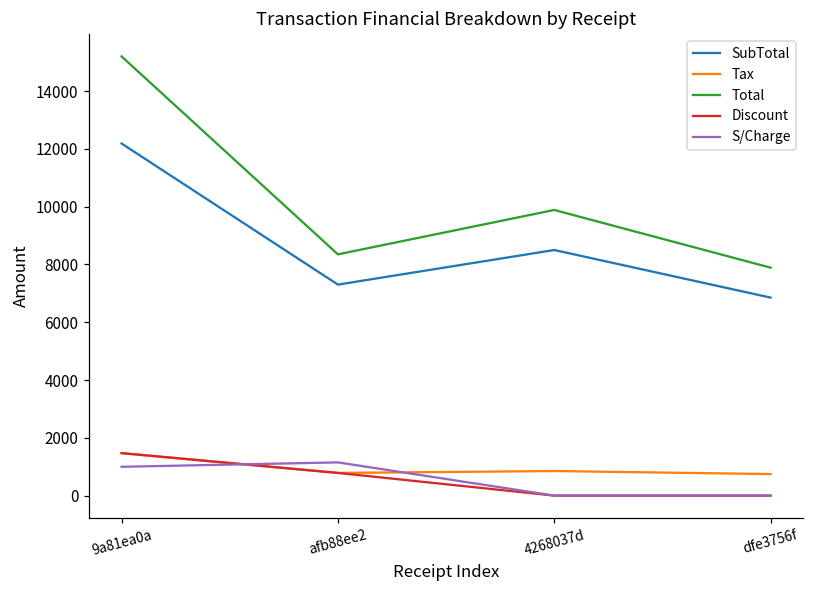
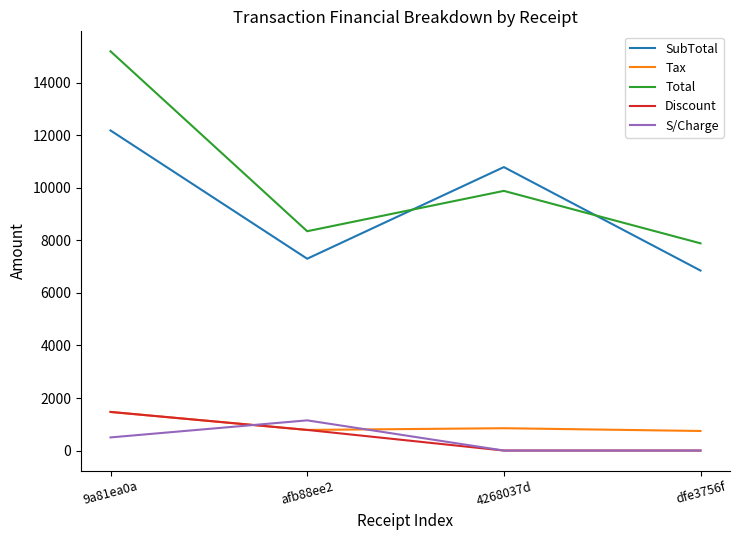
S/Charge, 9a81ea0a: 1000 -> 500
SubTotal, 4268037d: 8500 -> 10800
